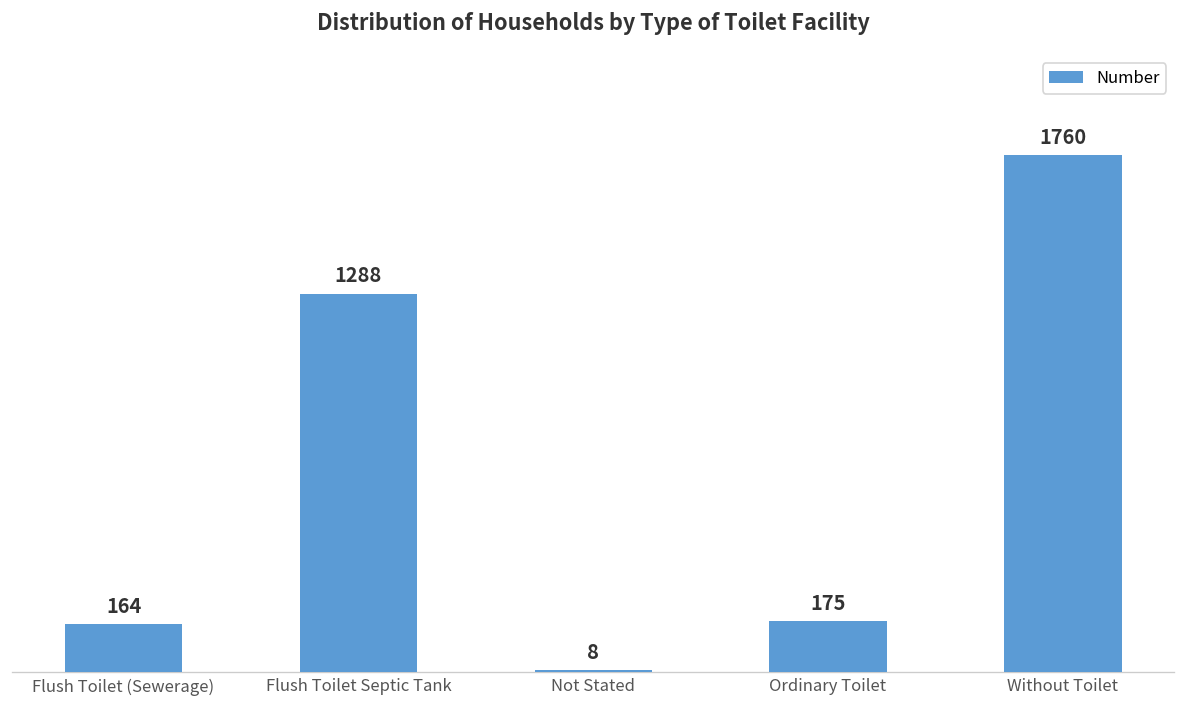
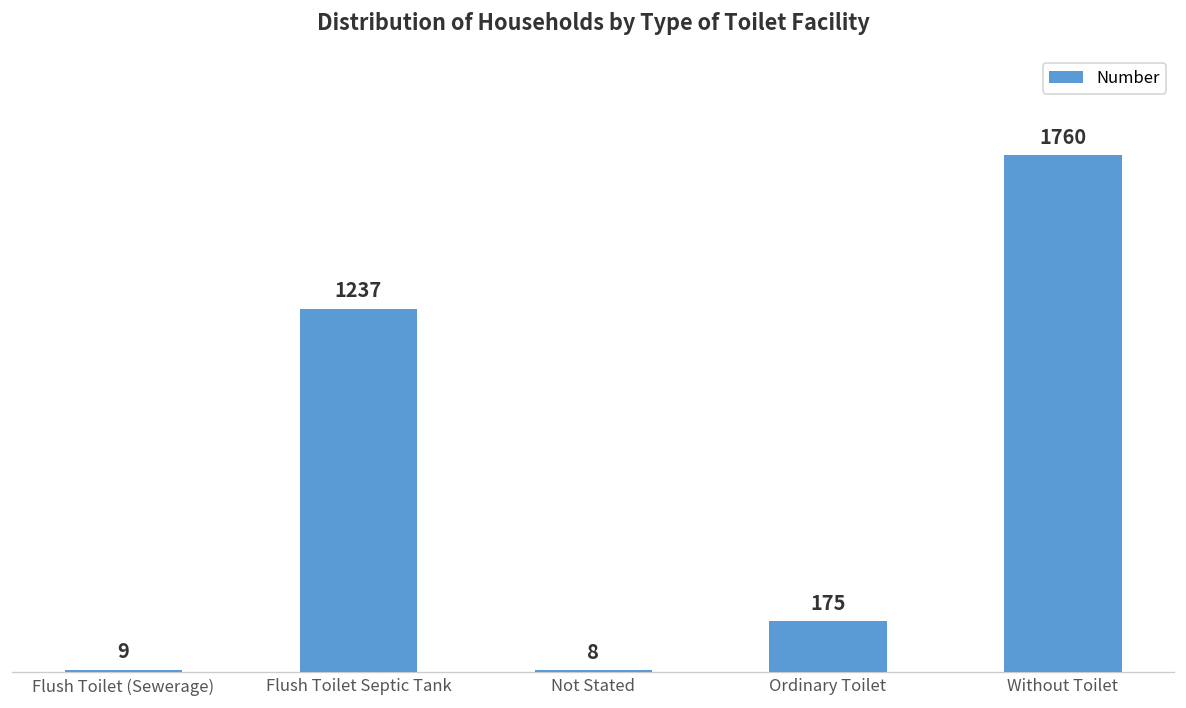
Flush Toilet (Sewerage): 164 -> 9
Flush Toilet Septic Tank: 1288 -> 1237
